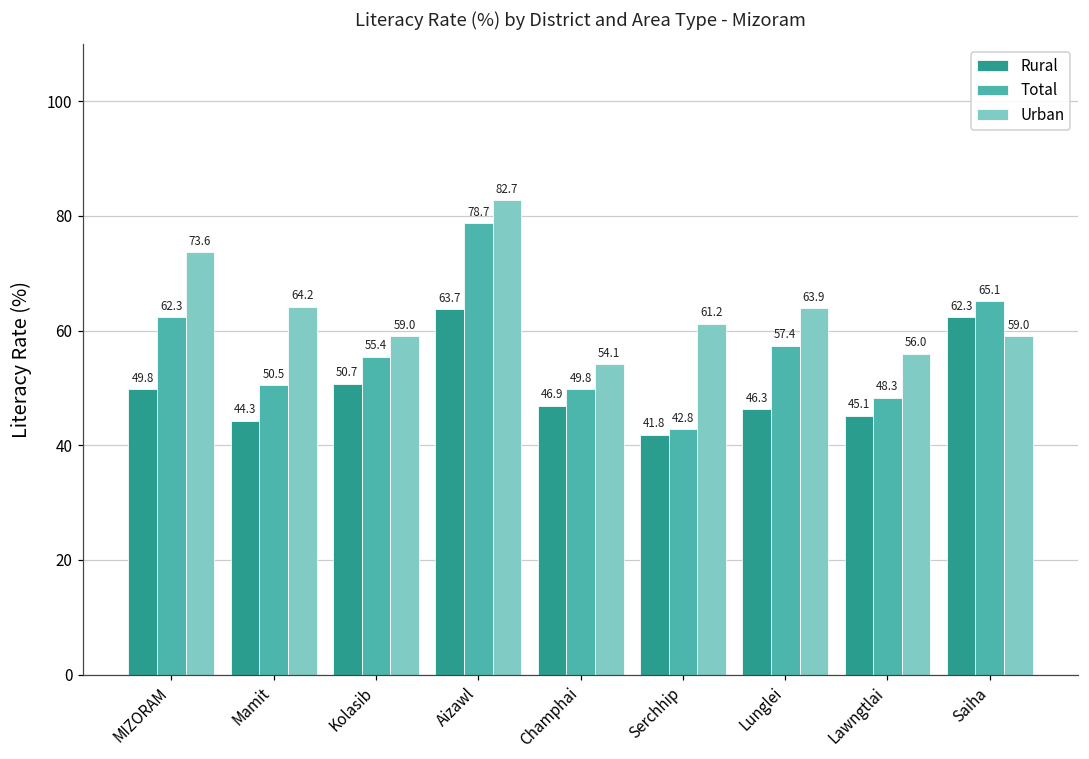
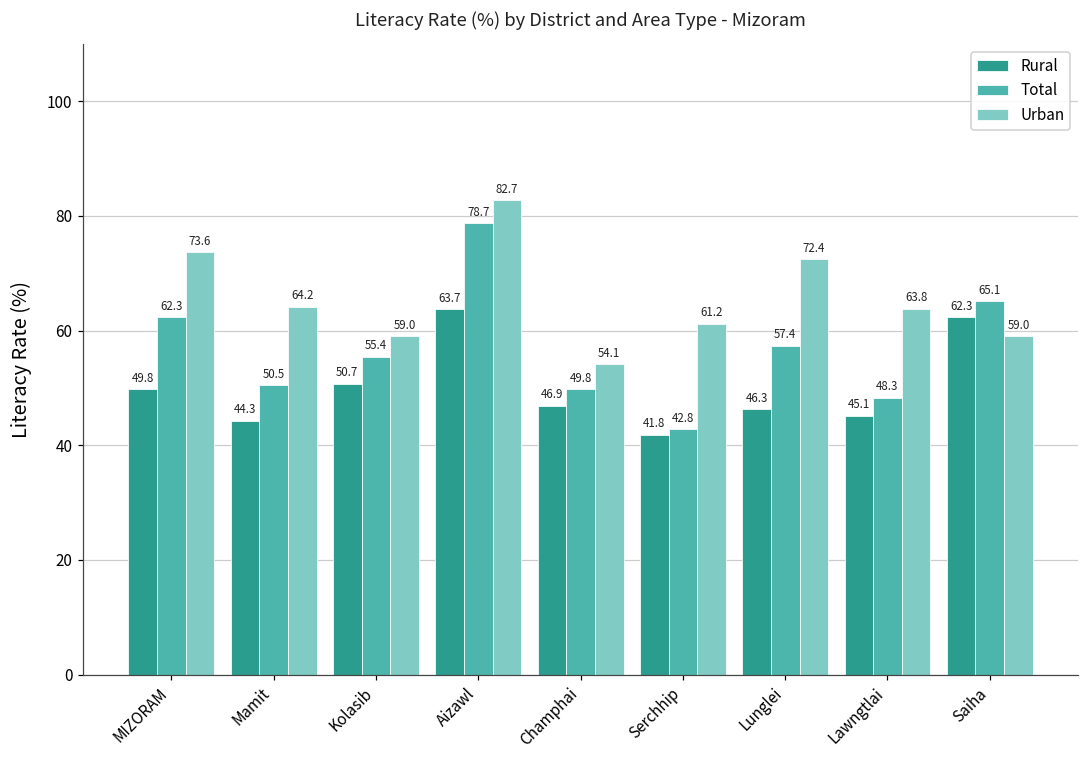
Urban, Lunglei: 63.9 -> 72.4
Urban, Lawngtlai: 56.0 -> 63.8
